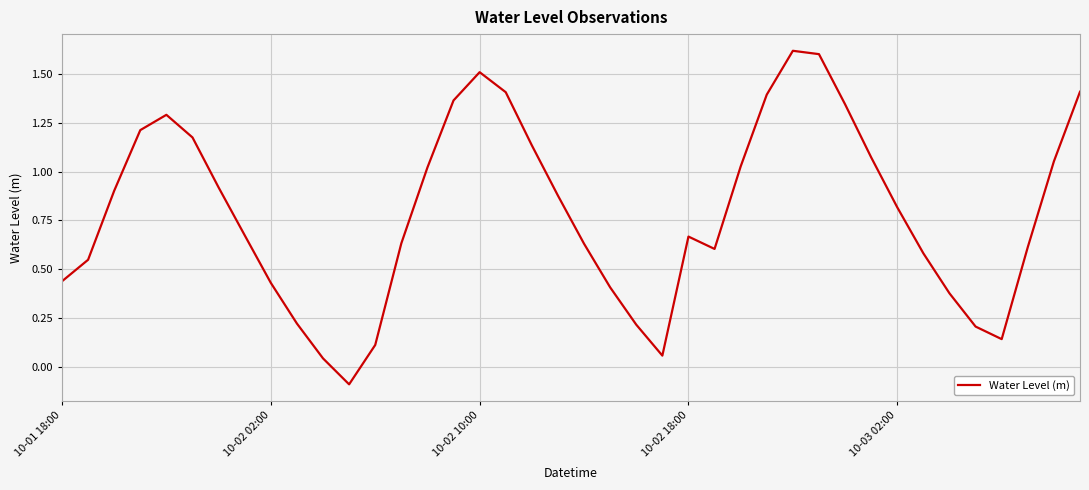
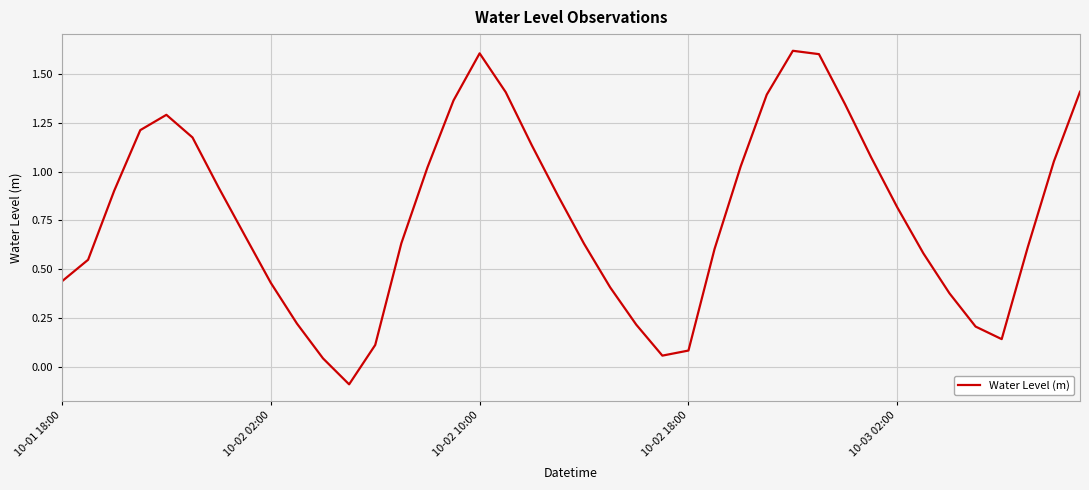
10-02 10:00: 1.51 -> 1.60
10-02 18:00: 0.67 -> 0.09
